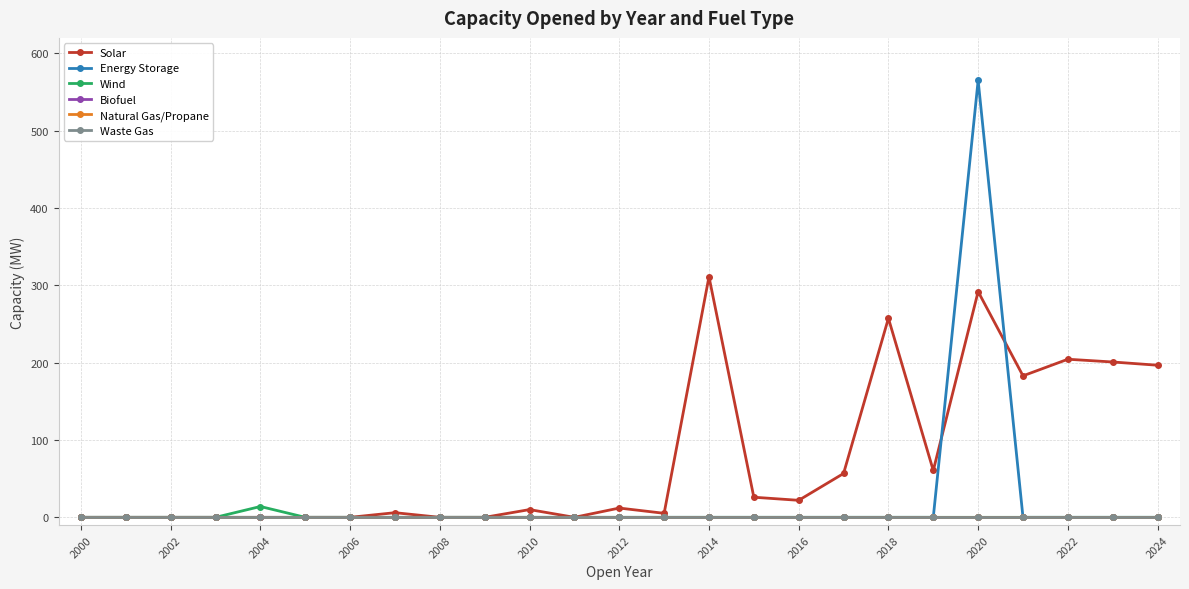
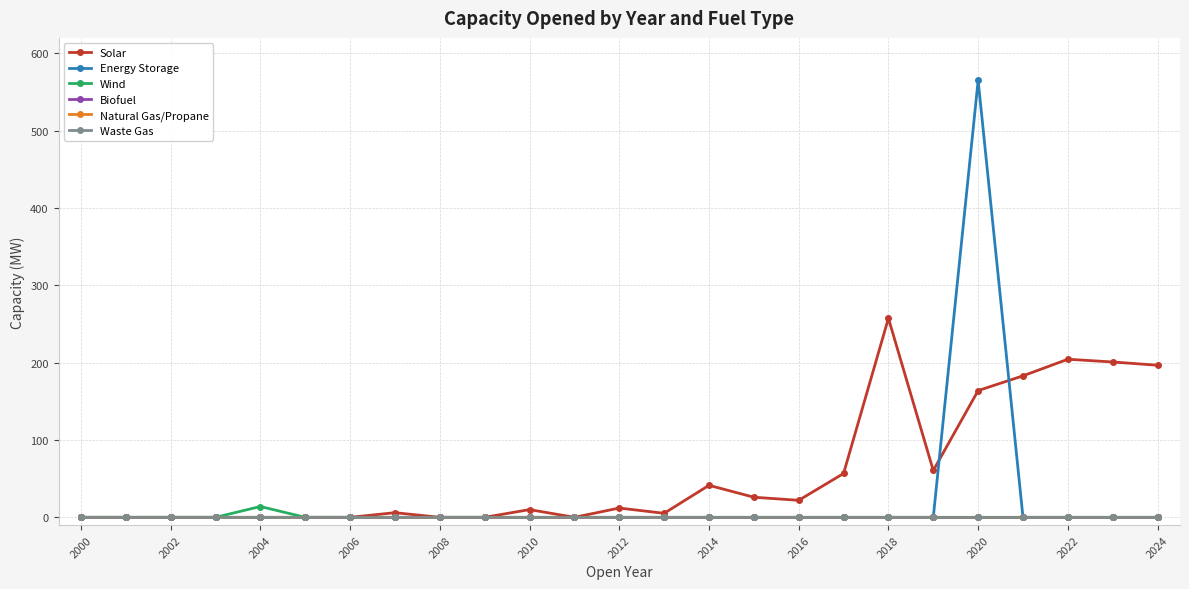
Solar, 2014: 310 -> 40
Solar, 2020: 290 -> 160
